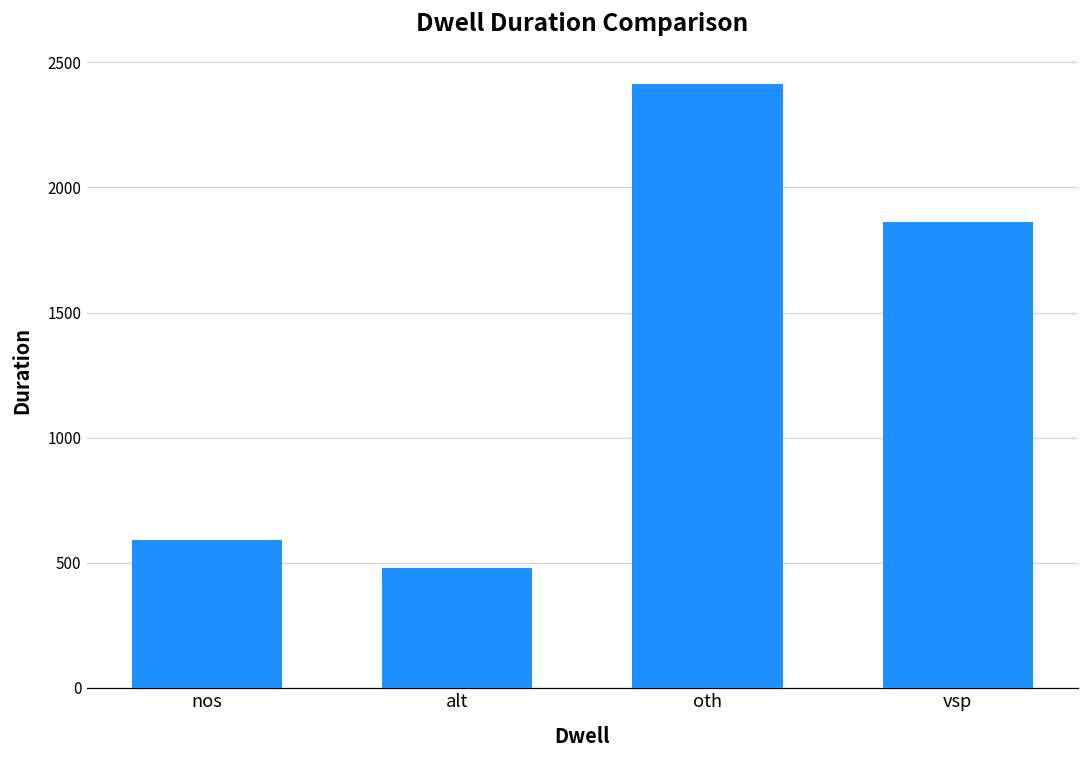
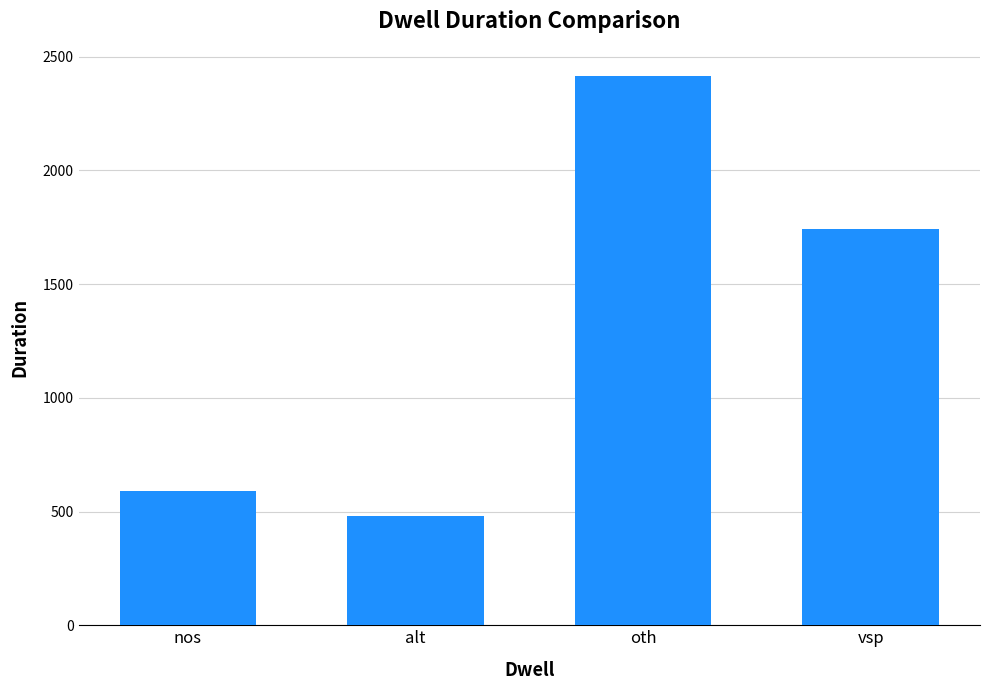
vsp: 1860 -> 1740
